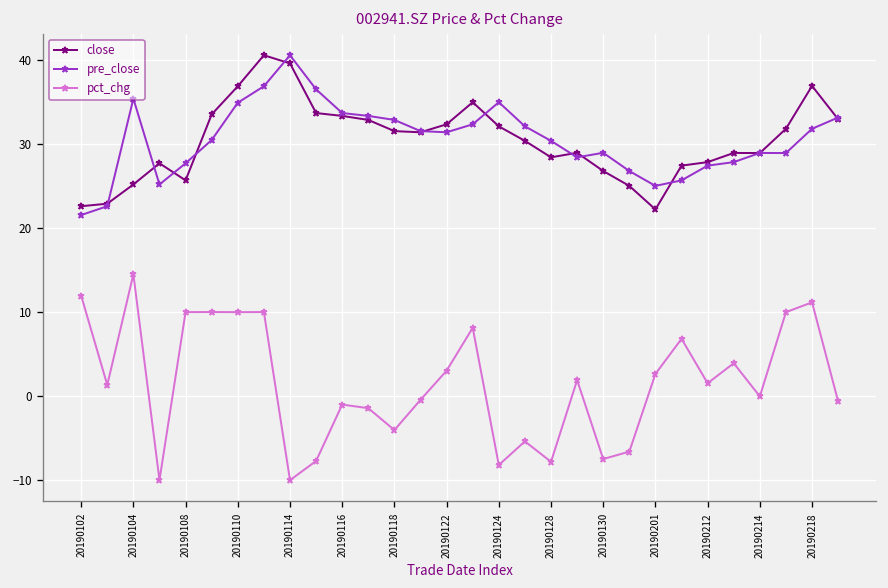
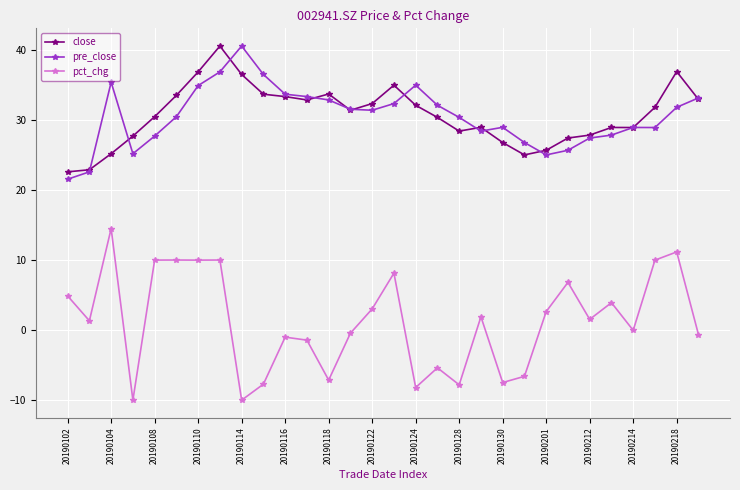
pct_chg, 20190102: 12 -> 5
close, 20190108: 26 -> 30
close, 20190114: 40 -> 37
close, 20190118: 32 -> 34
pct_chg, 20190118: -4 -> -7
close, 20190201: 22 -> 26
